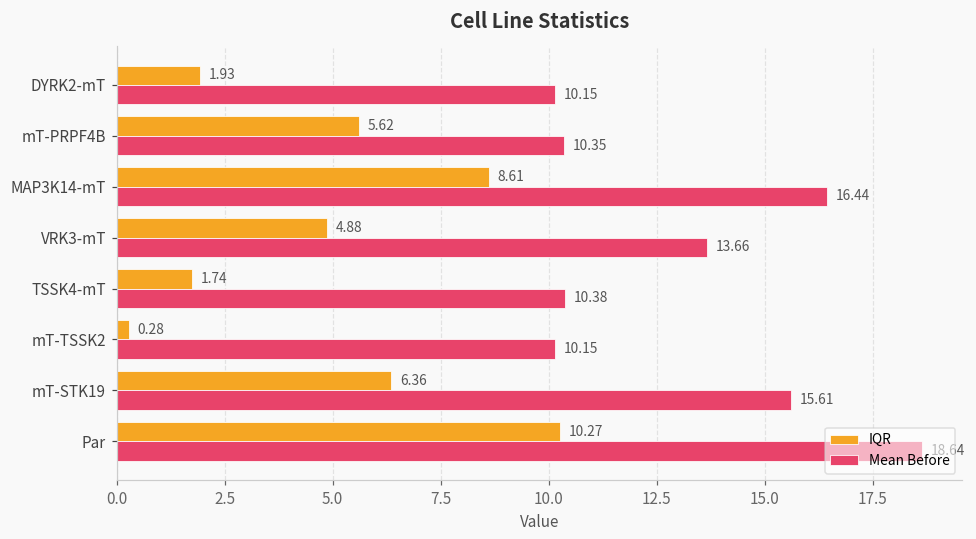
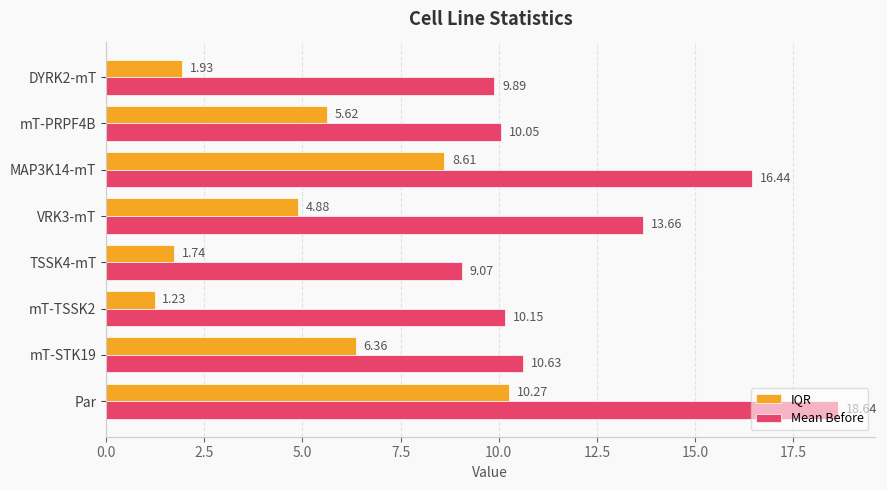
Mean Before, DYRK2-mT: 10.15 -> 9.89
Mean Before, mT-PRPF4B: 10.35 -> 10.05
Mean Before, TSSK4-mT: 10.38 -> 9.07
IQR, mT-TSSK2: 0.28 -> 1.23
Mean Before, mT-STK19: 15.61 -> 10.63
